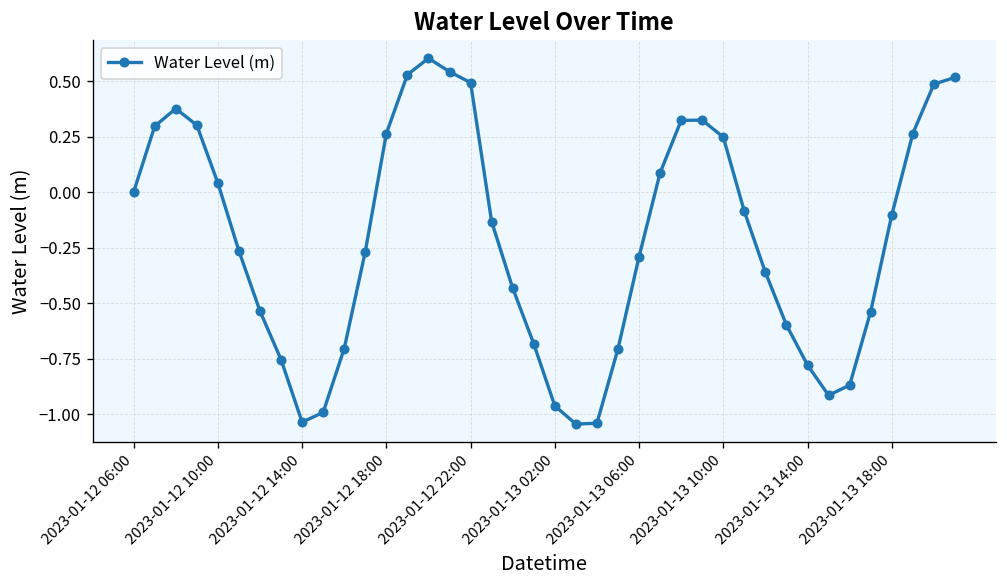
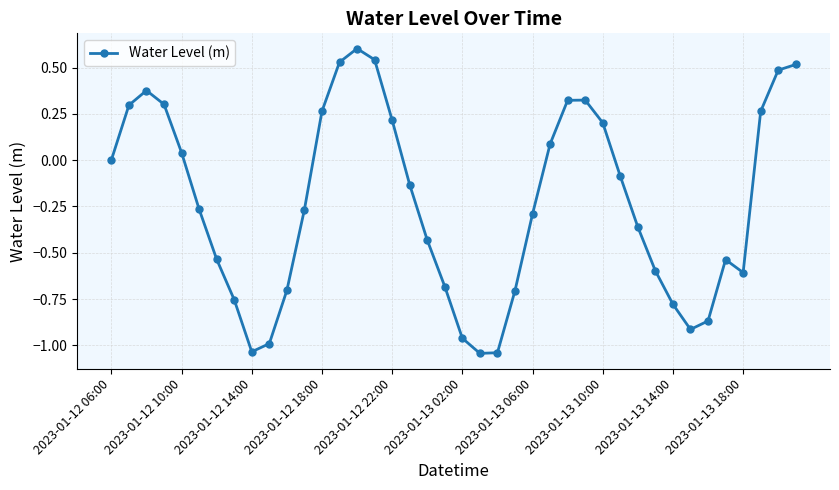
2023-01-12 22:00: 0.49 -> 0.22
2023-01-13 10:00: 0.25 -> 0.20
2023-01-13 18:00: -0.10 -> -0.61
